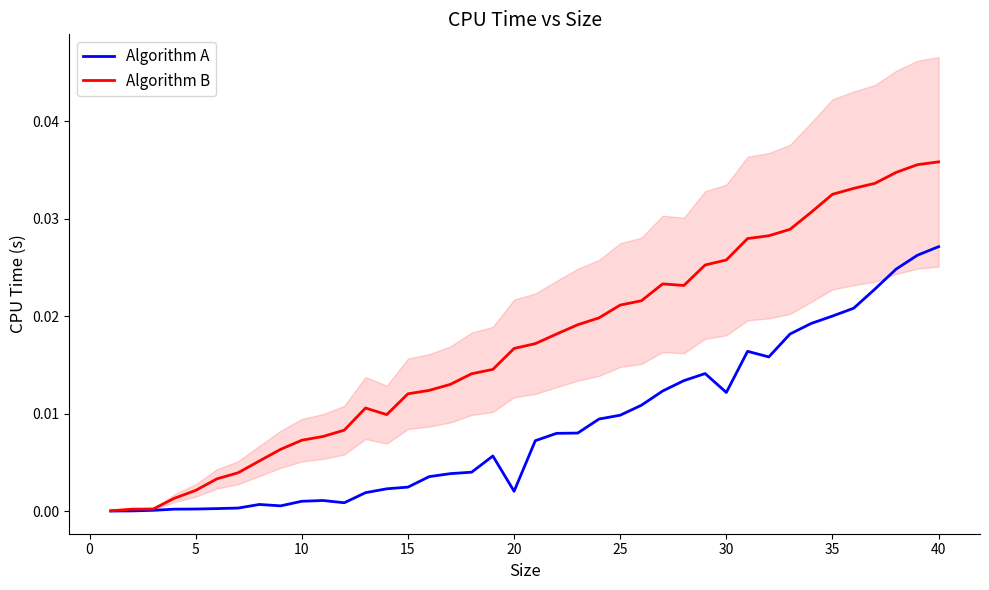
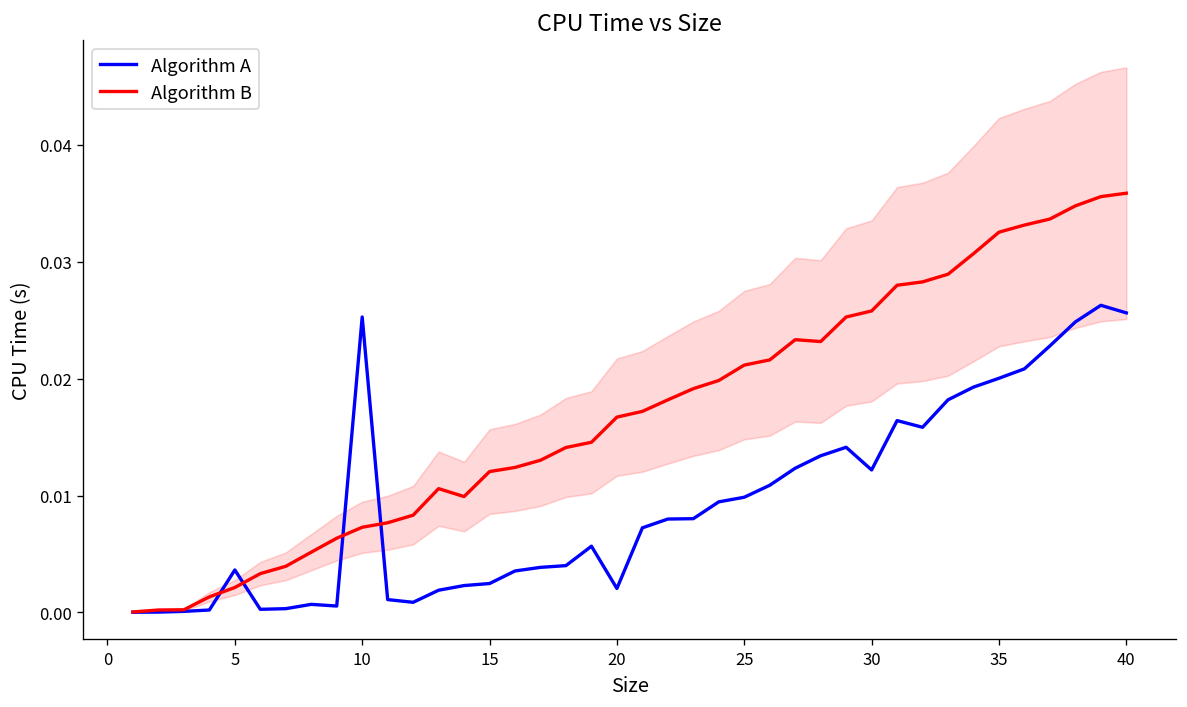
Algorithm A, 5: 0.000 -> 0.004
Algorithm A, 10: 0.001 -> 0.025
Algorithm A, 40: 0.027 -> 0.026
